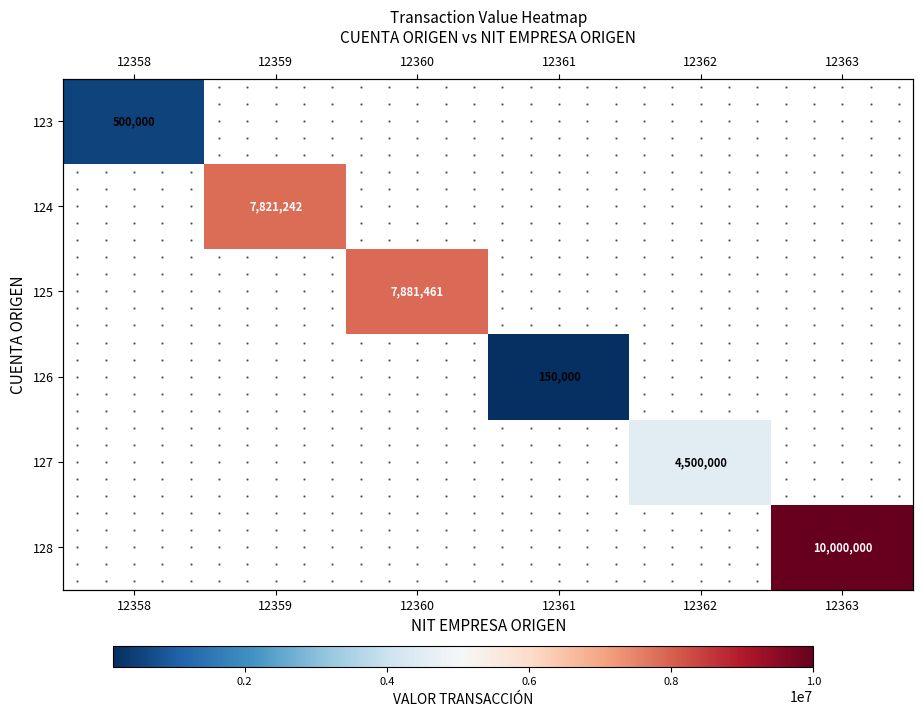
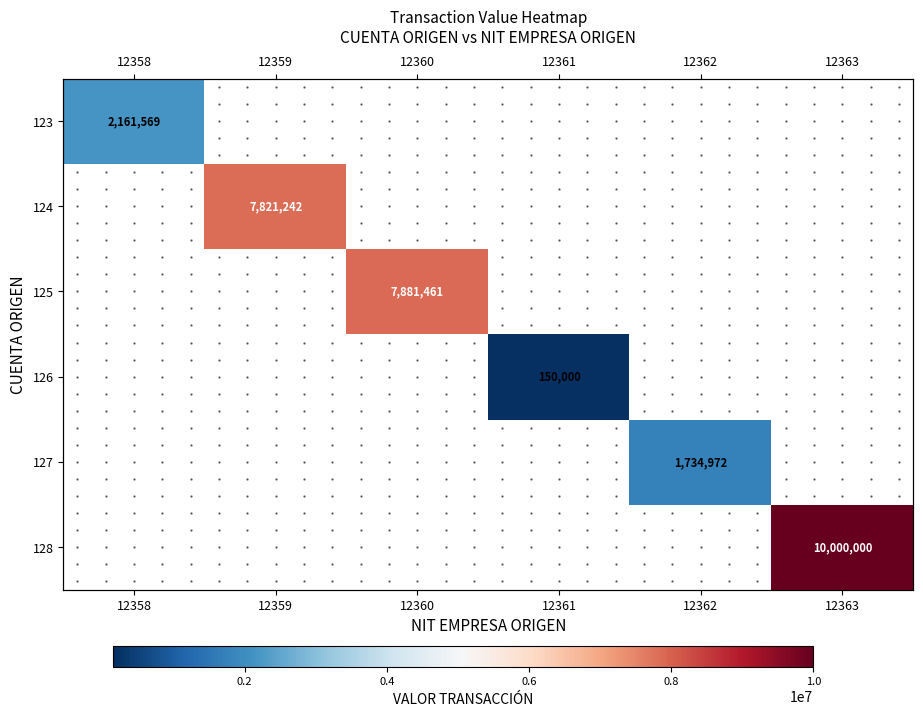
123, 12358: 500,000 -> 2,161,569
127, 12362: 4,500,000 -> 1,734,972
